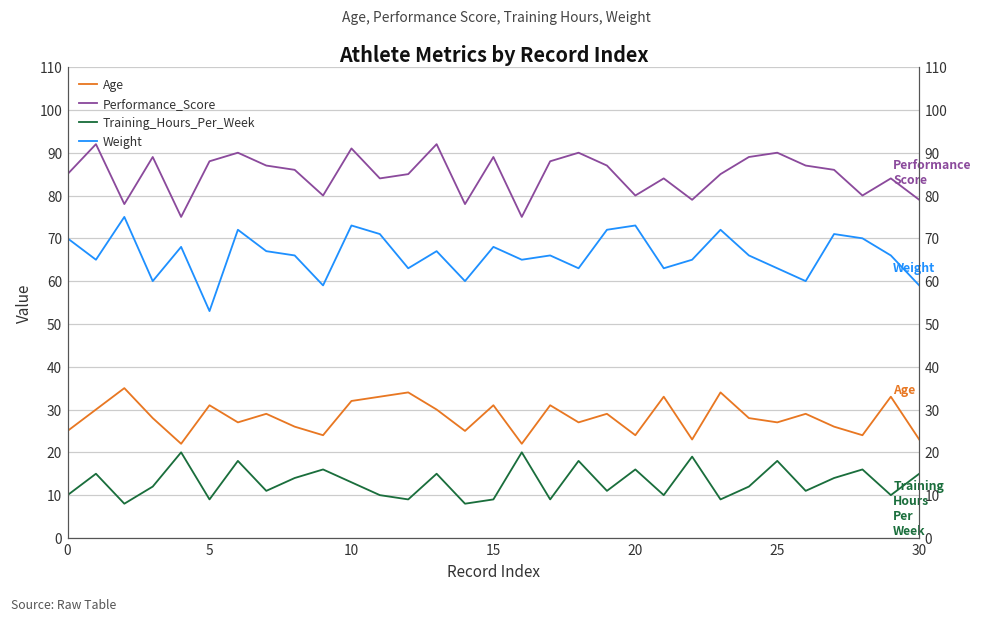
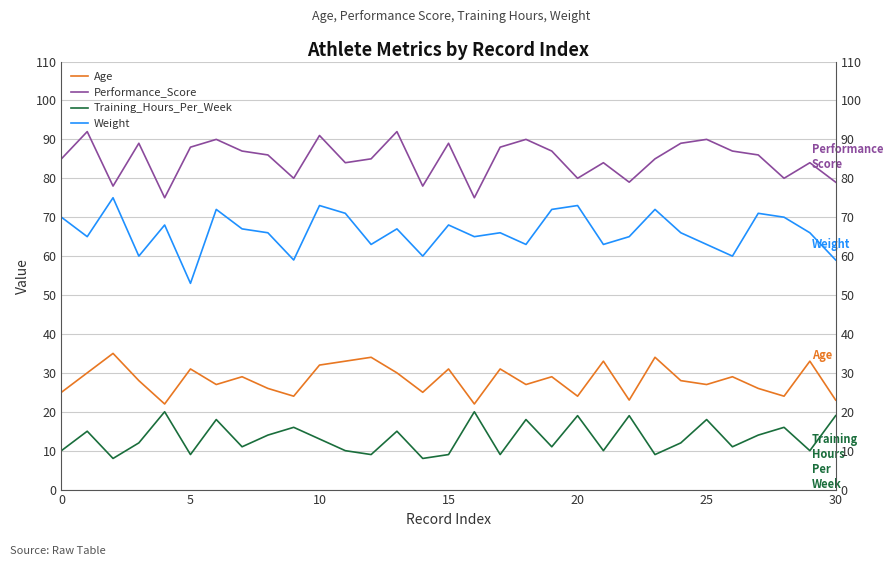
Training_Hours_Per_Week, 20: 16 -> 19
Training_Hours_Per_Week, 30: 15 -> 19
